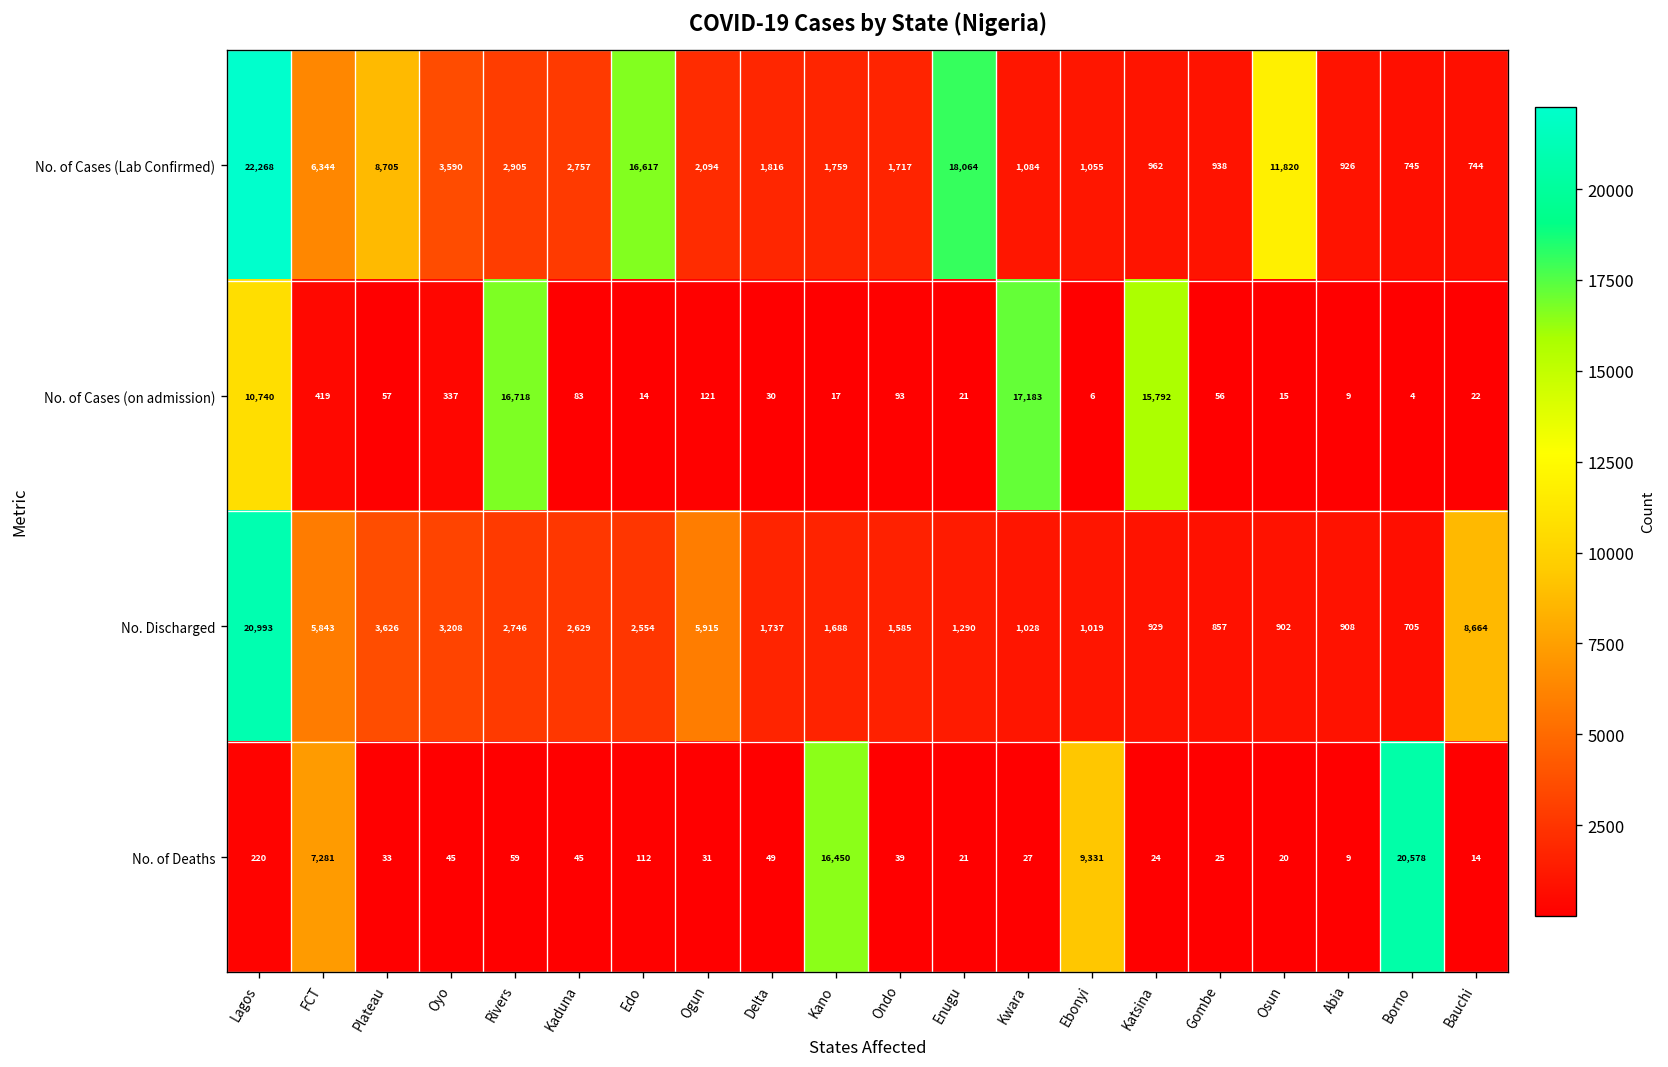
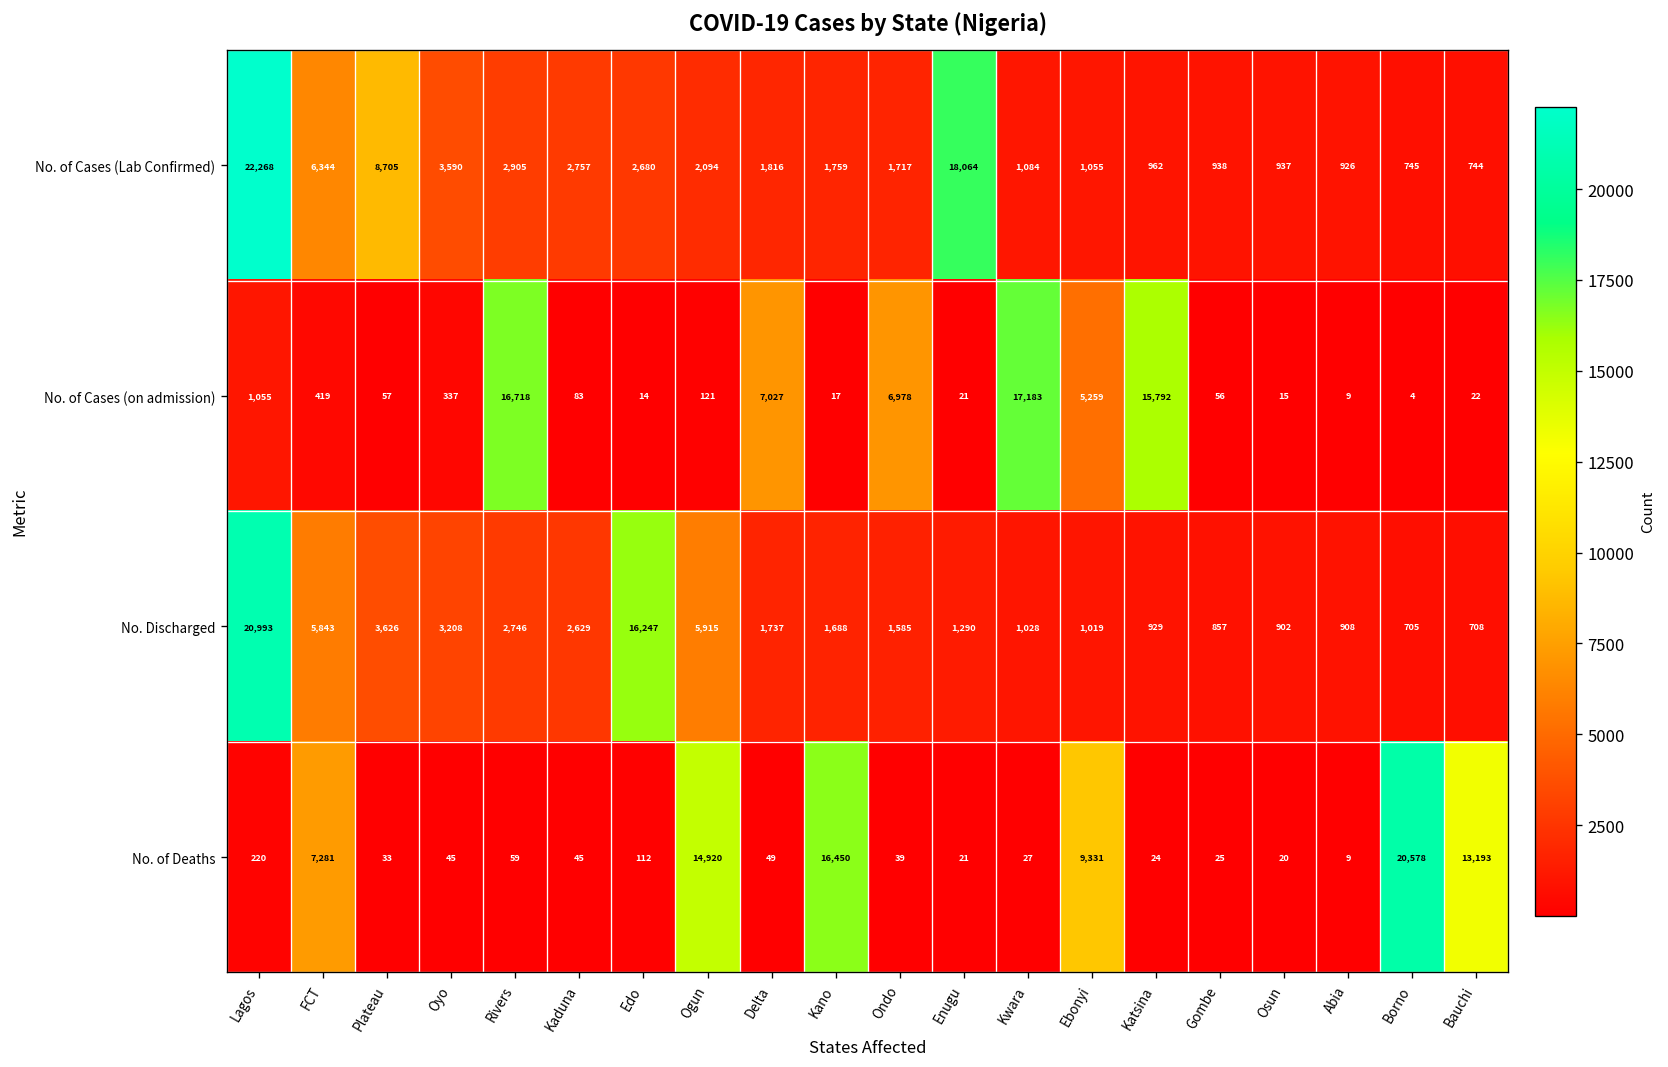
No. of Cases (Lab Confirmed), Edo: 16,617 -> 2,680
No. of Cases (Lab Confirmed), Osun: 11,820 -> 937
No. of Cases (on admission), Lagos: 10,740 -> 1,055
No. of Cases (on admission), Delta: 30 -> 7,027
No. of Cases (on admission), Ondo: 93 -> 6,978
No. of Cases (on admission), Ebonyi: 6 -> 5,259
No. Discharged, Edo: 2,554 -> 16,247
No. Discharged, Bauchi: 8,664 -> 708
No. of Deaths, Ogun: 31 -> 14,920
No. of Deaths, Bauchi: 14 -> 13,193
